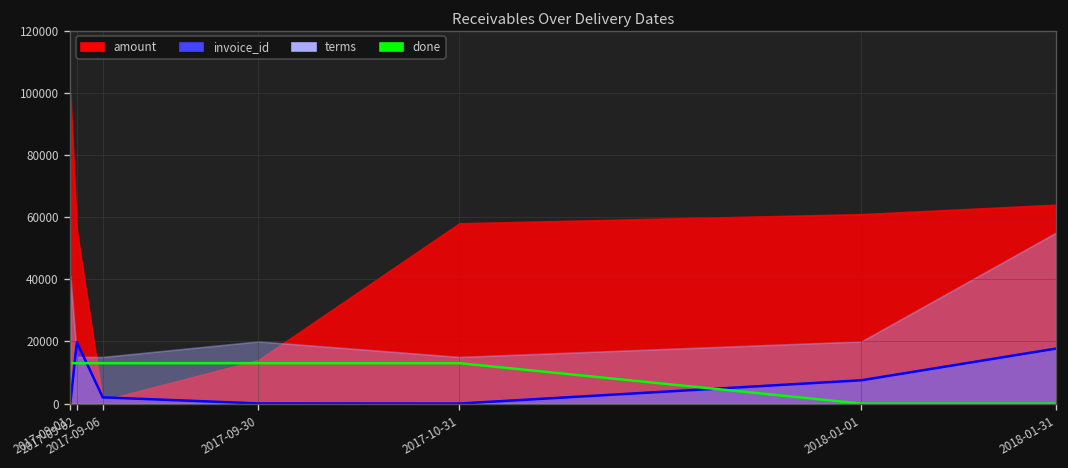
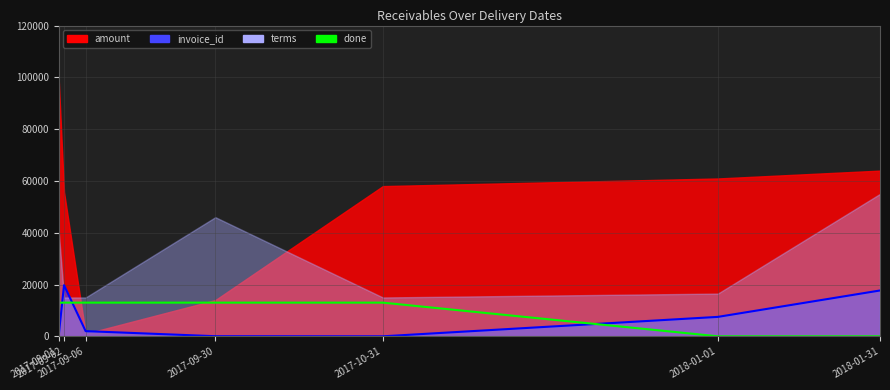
terms, 2017-09-30: 20000 -> 46000
terms, 2018-01-01: 20000 -> 17000
